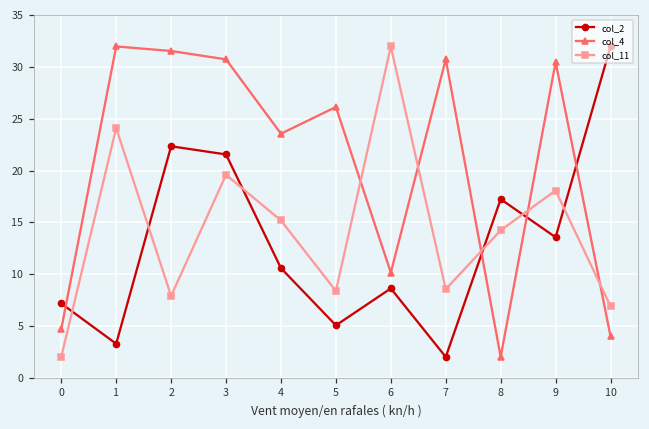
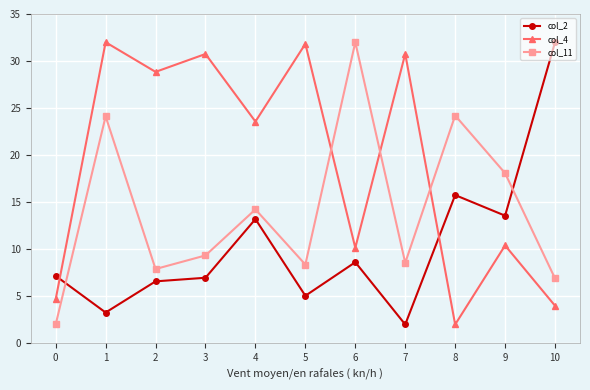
col_2, 2: 22 -> 7
col_4, 2: 32 -> 29
col_2, 3: 22 -> 7
col_11, 3: 20 -> 9
col_2, 4: 11 -> 13
col_11, 4: 15 -> 14
col_4, 5: 26 -> 32
col_2, 8: 17 -> 16
col_11, 8: 14 -> 24
col_4, 9: 30 -> 10
